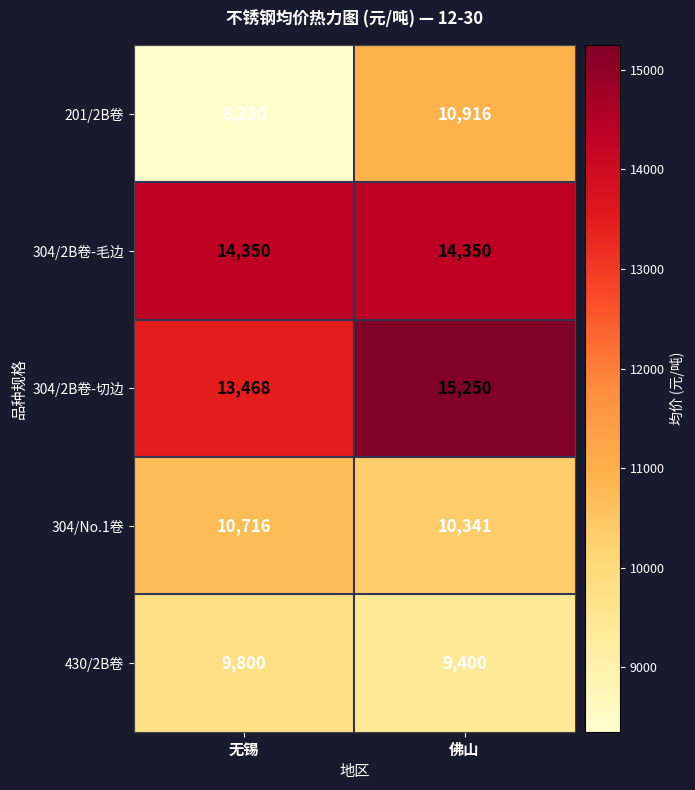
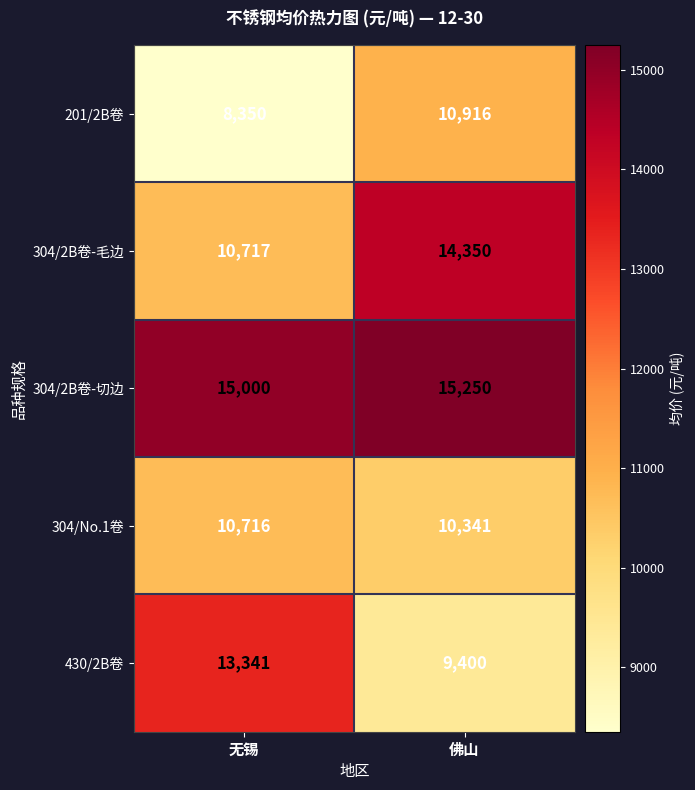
304/2B卷-毛边, 无锡: 14,350 -> 10,717
304/2B卷-切边, 无锡: 13,468 -> 15,000
430/2B卷, 无锡: 9,800 -> 13,341
